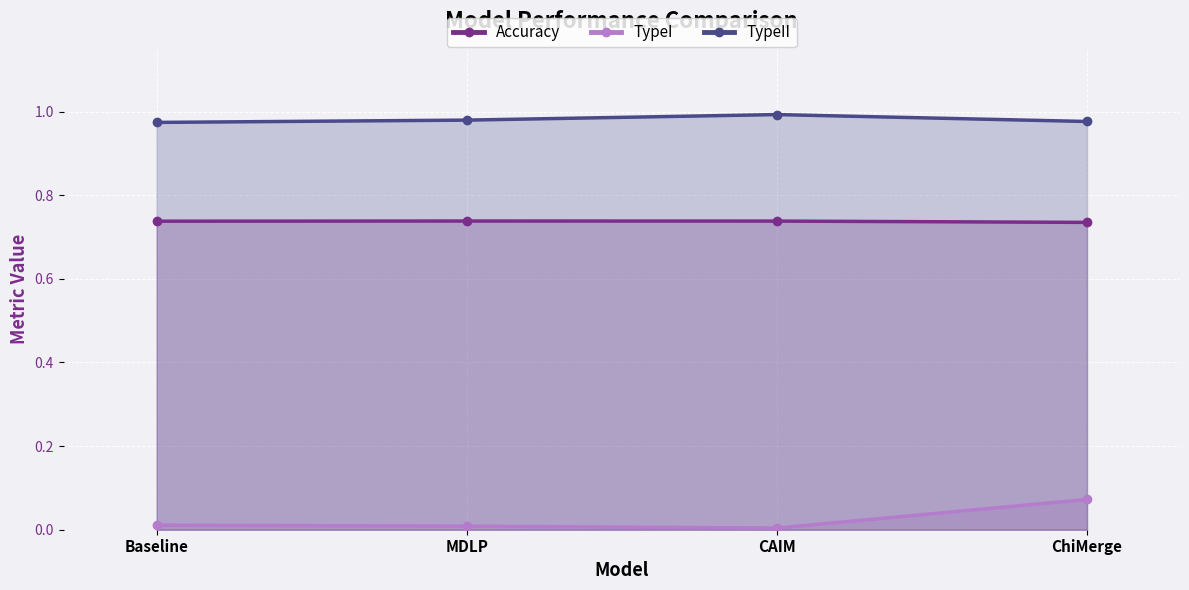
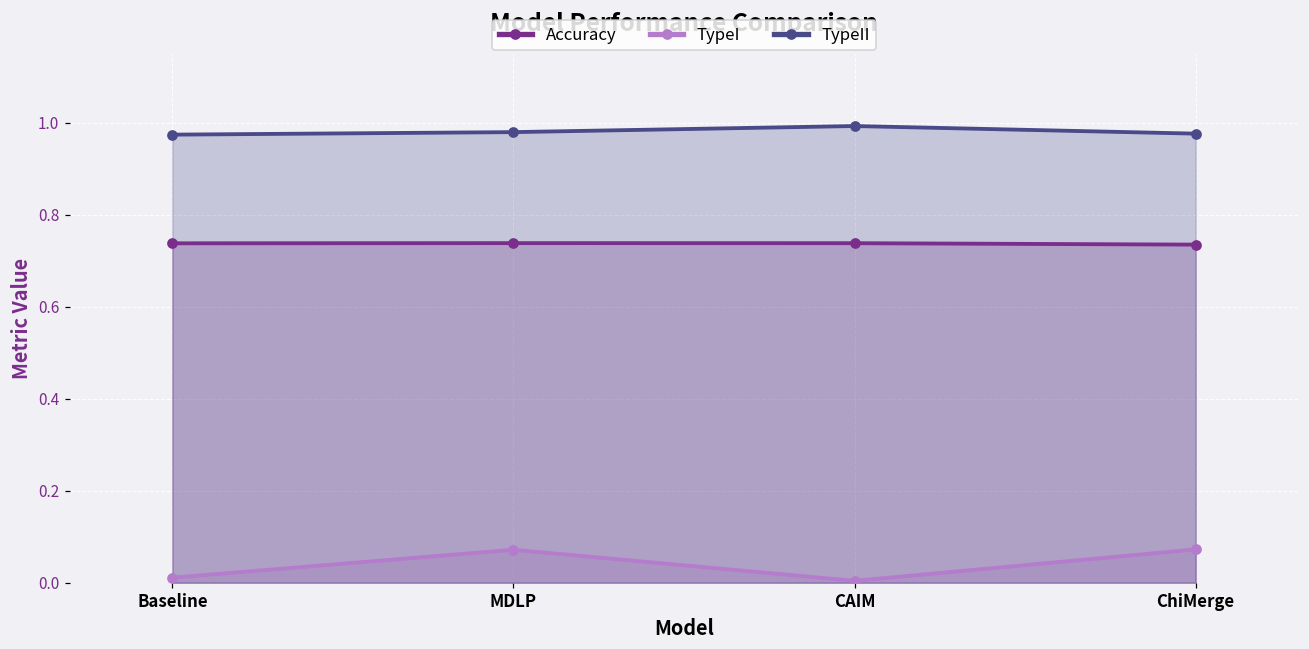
TypeI, MDLP: 0.01 -> 0.07
